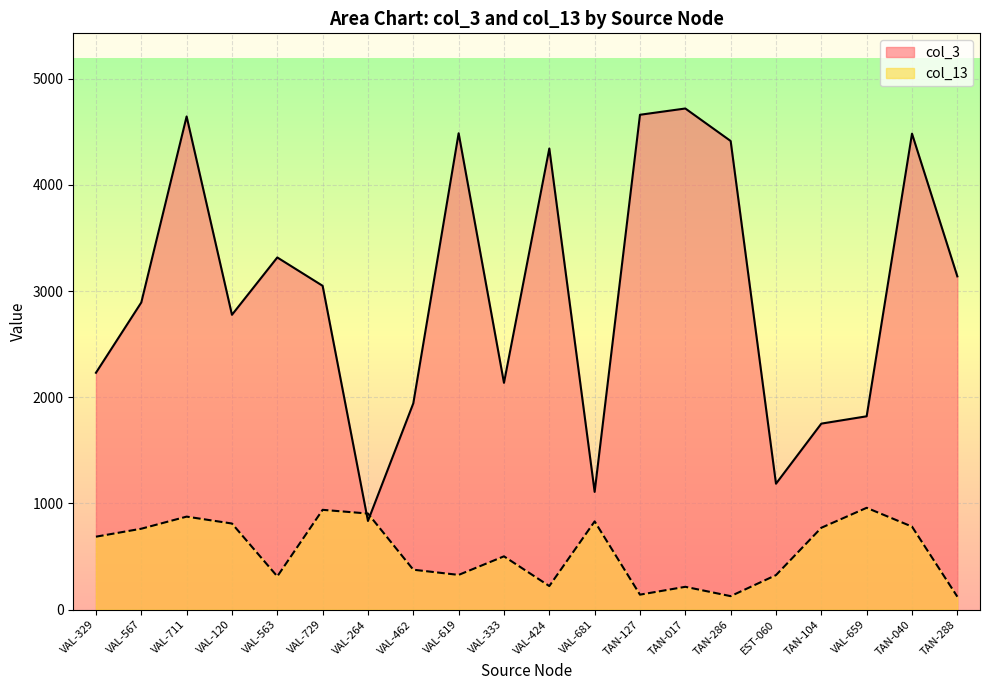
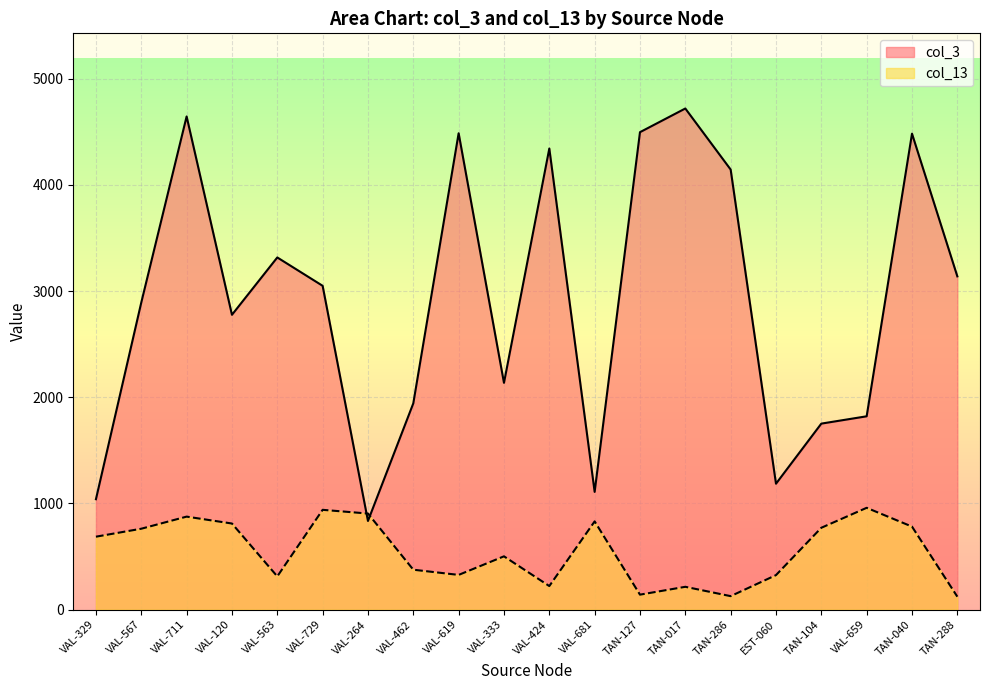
col_3, VAL-329: 2230 -> 1040
col_3, TAN-127: 4660 -> 4500
col_3, TAN-286: 4410 -> 4150
